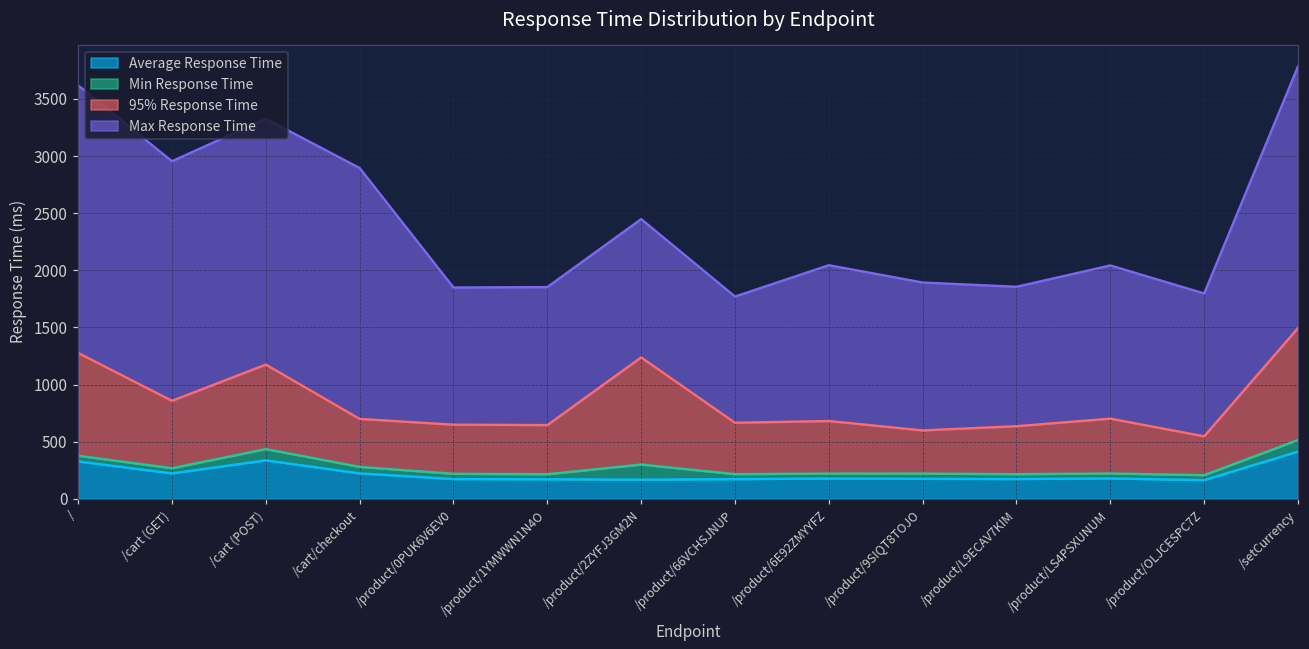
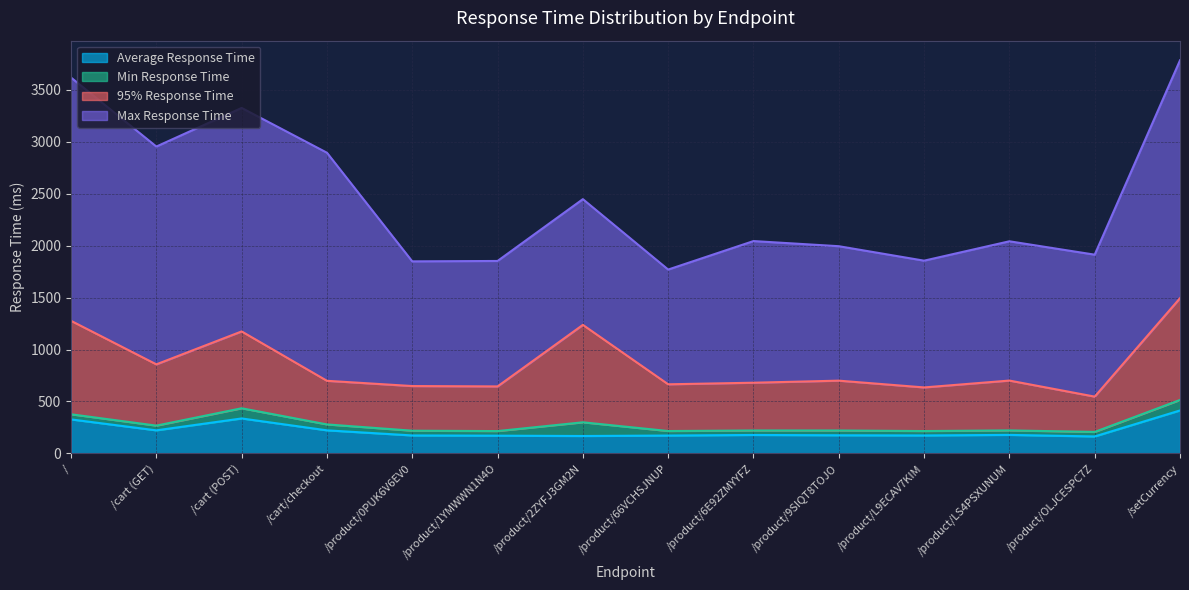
95% Response Time, /product/9SIQT8TOJO: 380 -> 480
Max Response Time, /product/OLJCESPC7Z: 1250 -> 1370
